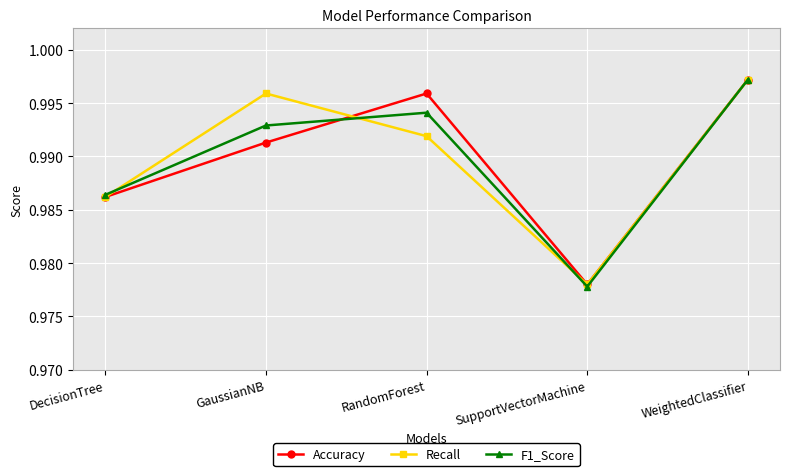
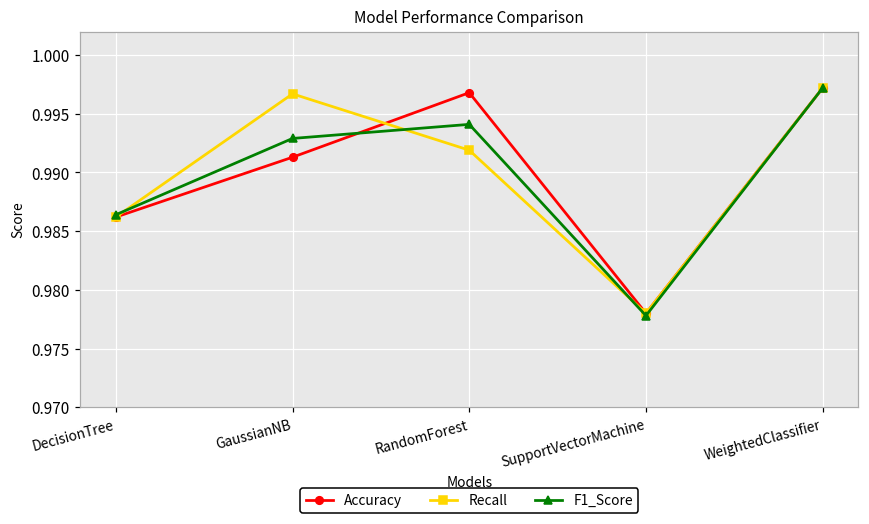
Recall, GaussianNB: 0.9959 -> 0.9967
Accuracy, RandomForest: 0.9959 -> 0.9968
